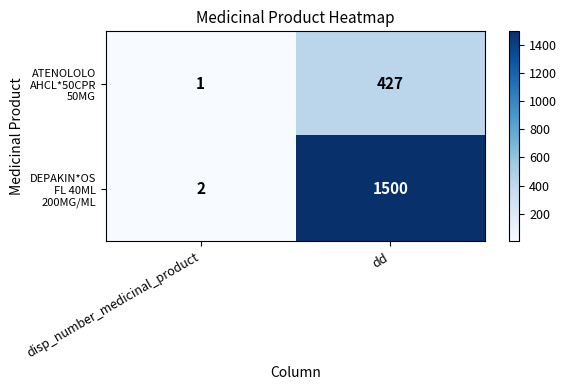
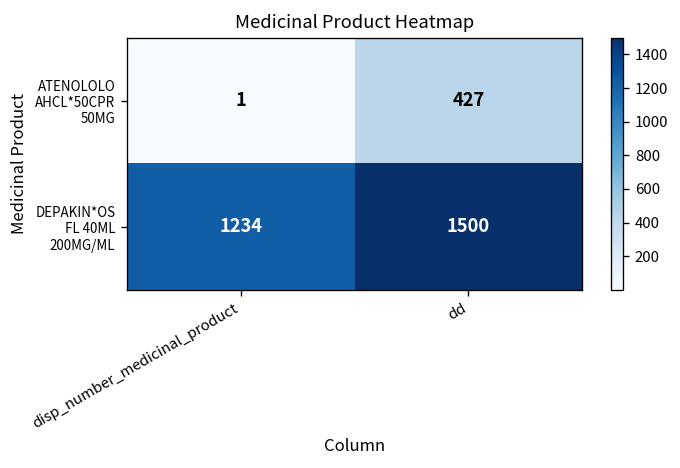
DEPAKIN*OS FL 40ML 200MG/ML, disp_number_medicinal_product: 2 -> 1234
